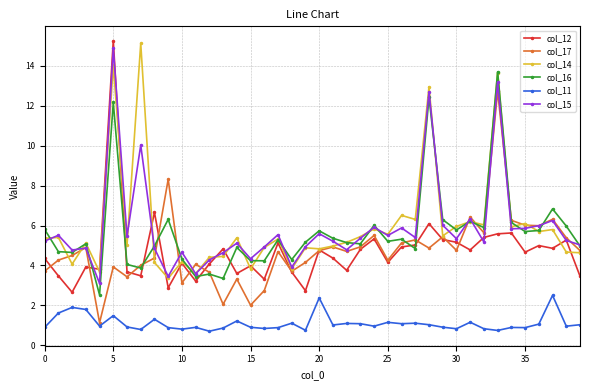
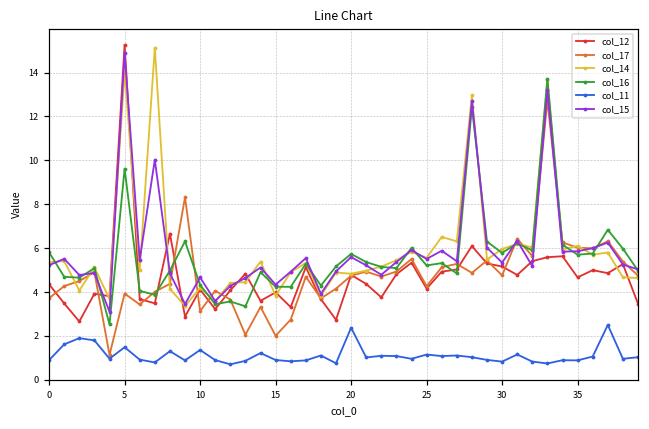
col_16, 5: 12.2 -> 9.6
col_11, 10: 0.8 -> 1.4
